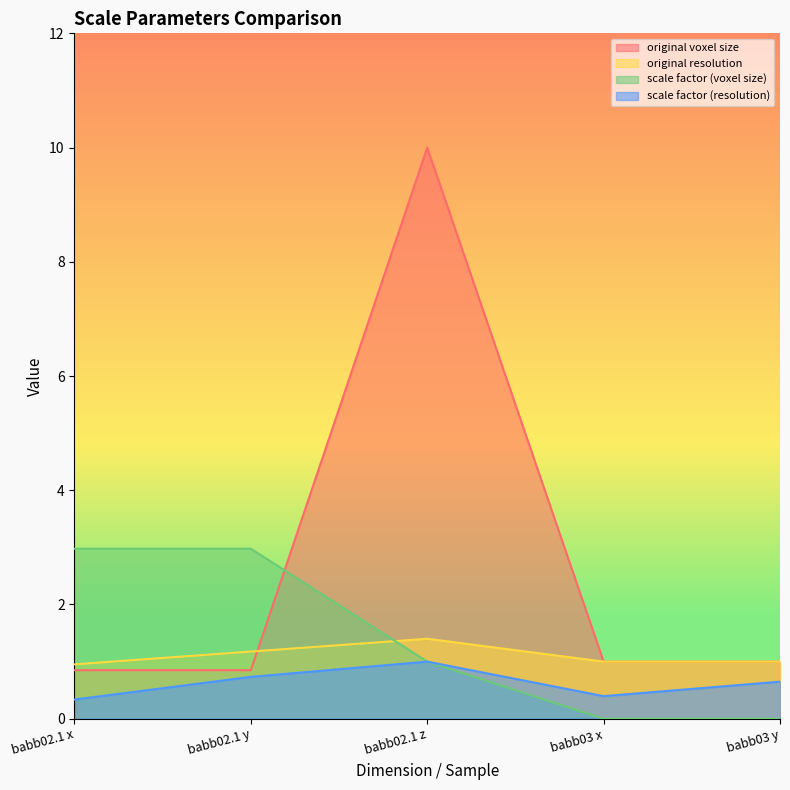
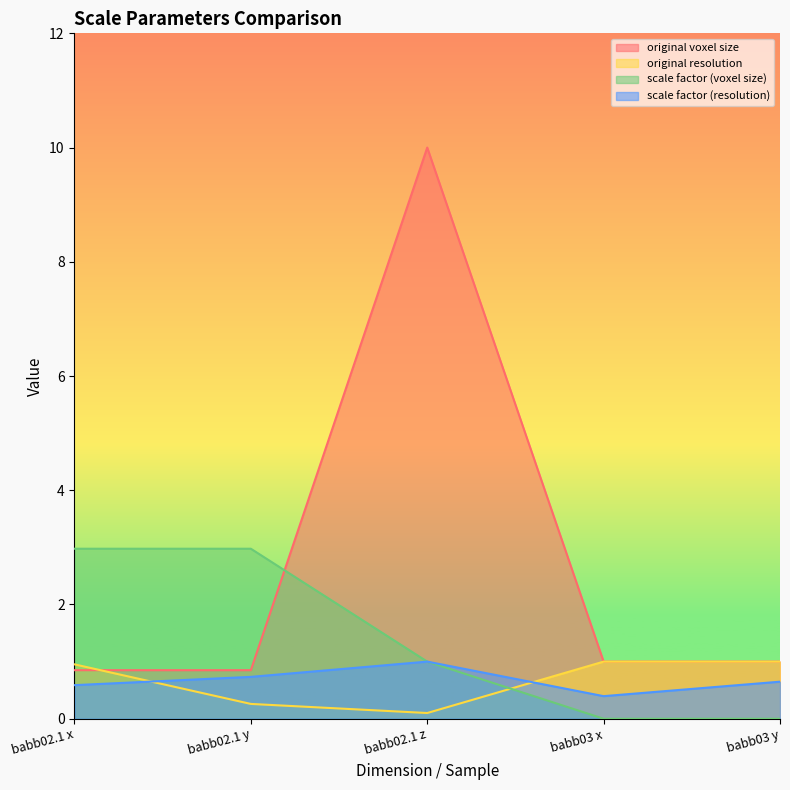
scale factor (resolution), babb02.1 x: 0.3 -> 0.6
original resolution, babb02.1 y: 1.2 -> 0.3
original resolution, babb02.1 z: 1.4 -> 0.1
